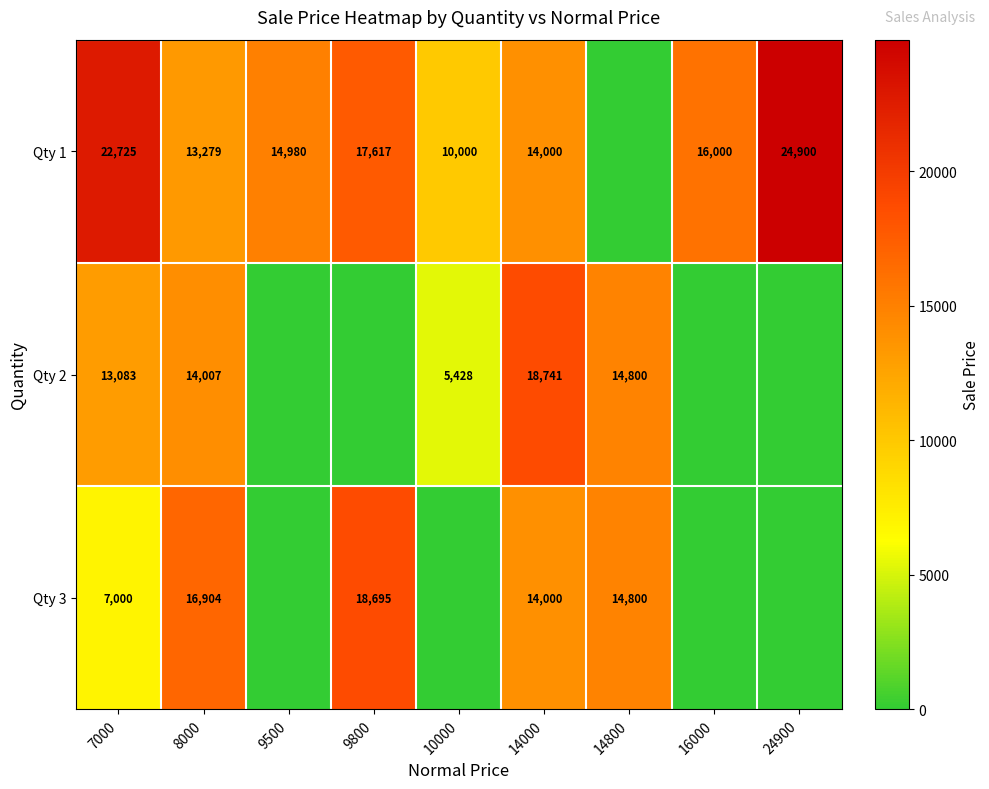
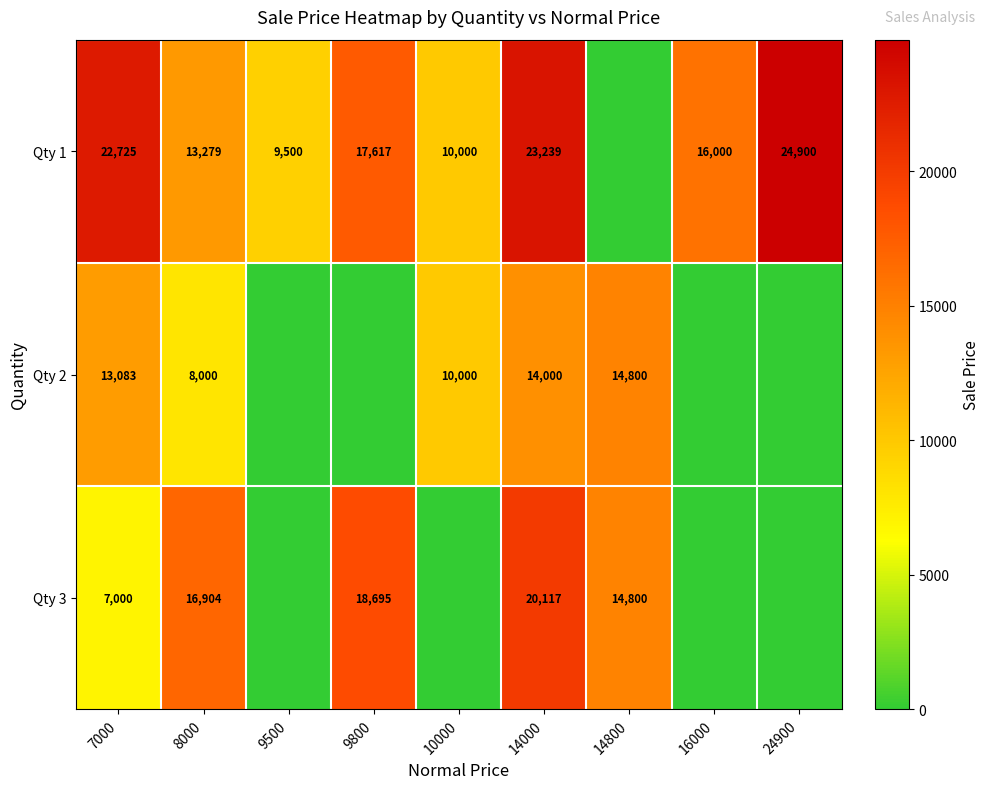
Qty 1, 9500: 14,980 -> 9,500
Qty 1, 14000: 14,000 -> 23,239
Qty 2, 8000: 14,007 -> 8,000
Qty 2, 10000: 5,428 -> 10,000
Qty 2, 14000: 18,741 -> 14,000
Qty 3, 14000: 14,000 -> 20,117
